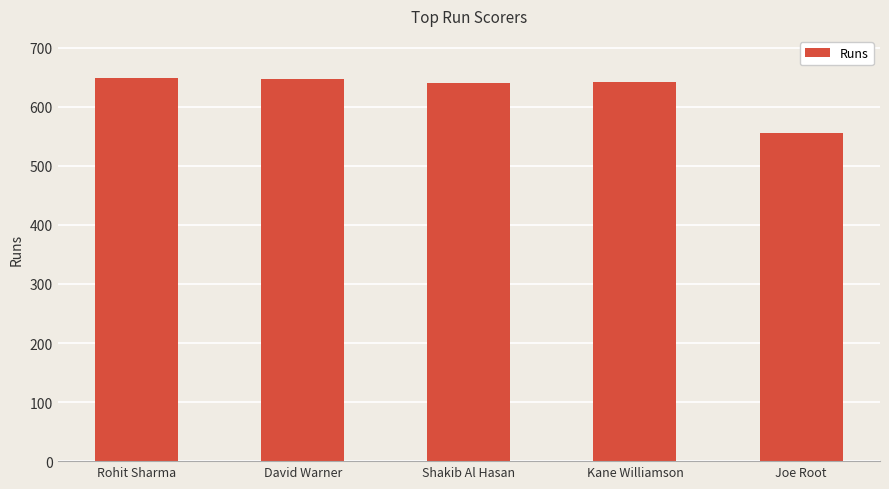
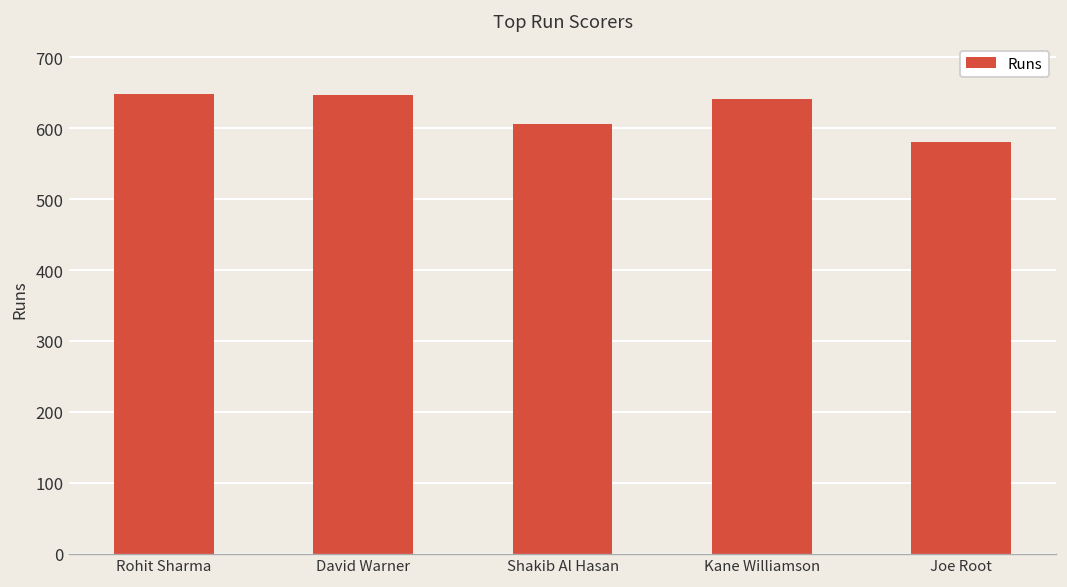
Shakib Al Hasan: 640 -> 610
Joe Root: 560 -> 580
